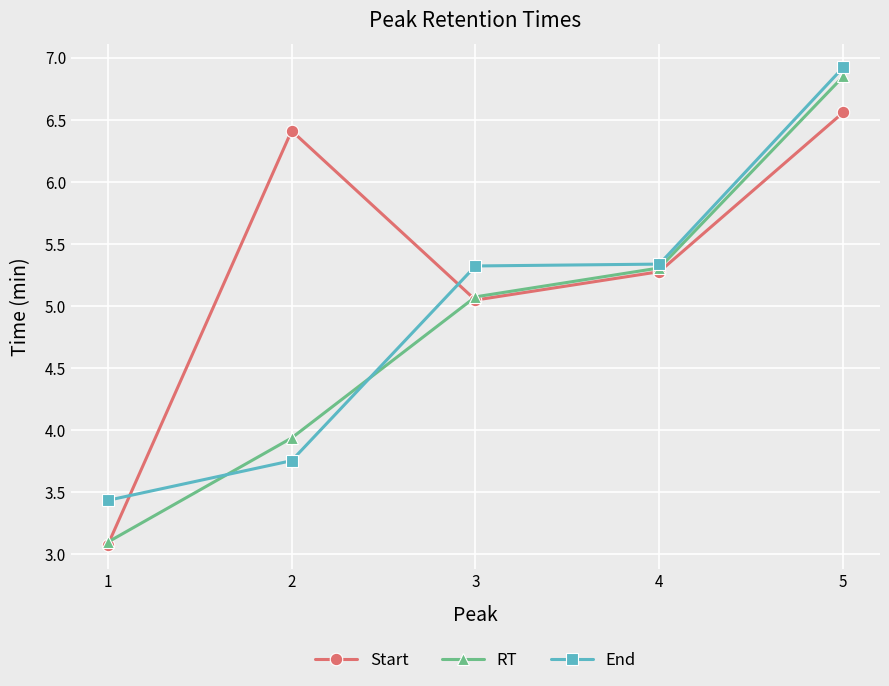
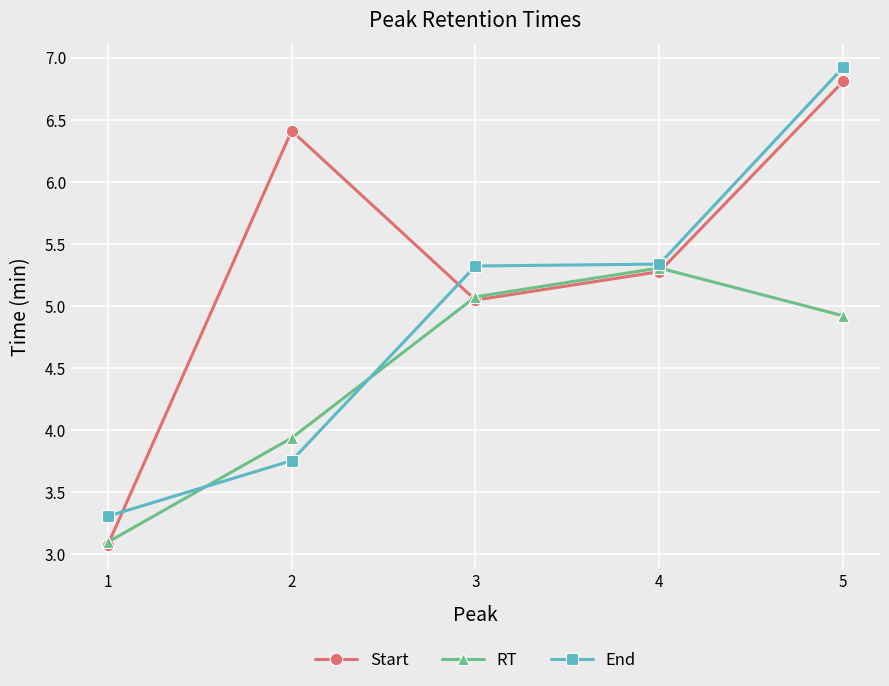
End, 1: 3.43 -> 3.30
Start, 5: 6.56 -> 6.81
RT, 5: 6.85 -> 4.92
